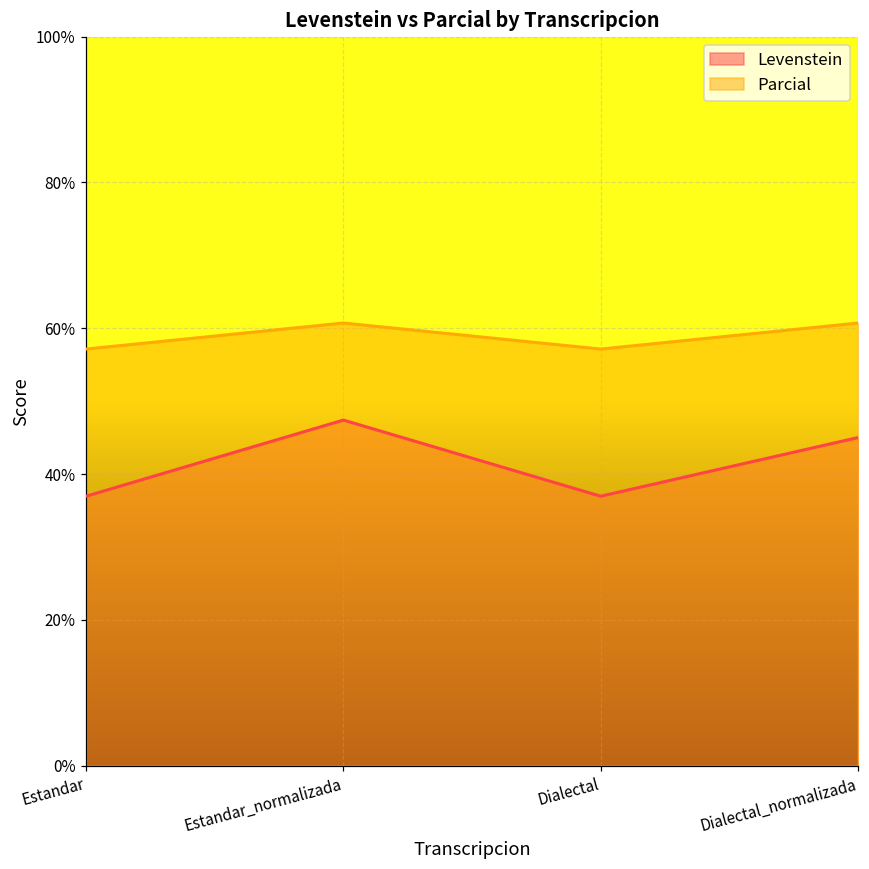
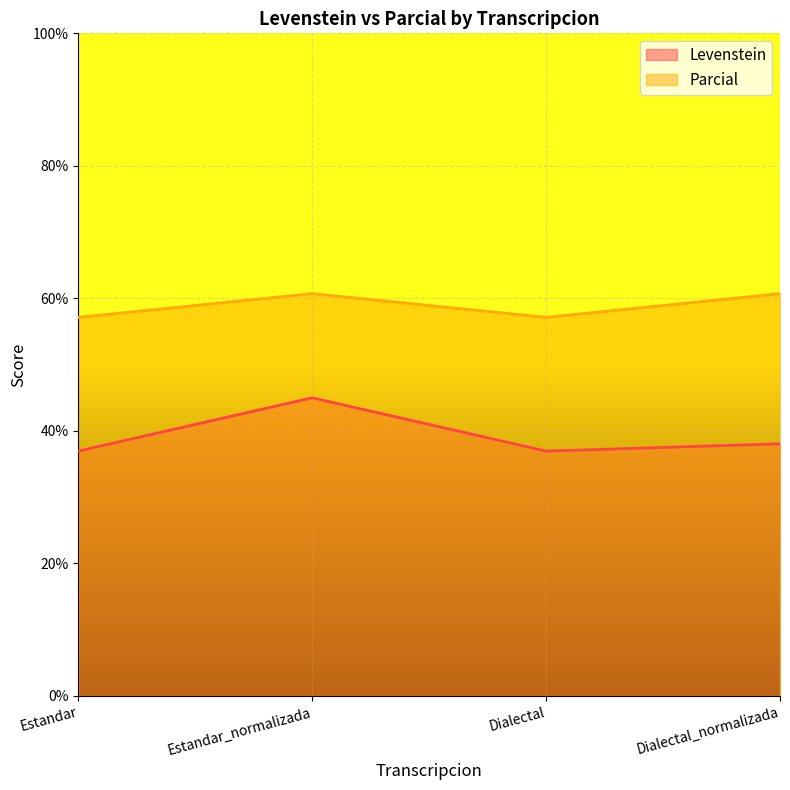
Levenstein, Estandar_normalizada: 47% -> 45%
Levenstein, Dialectal_normalizada: 45% -> 38%
